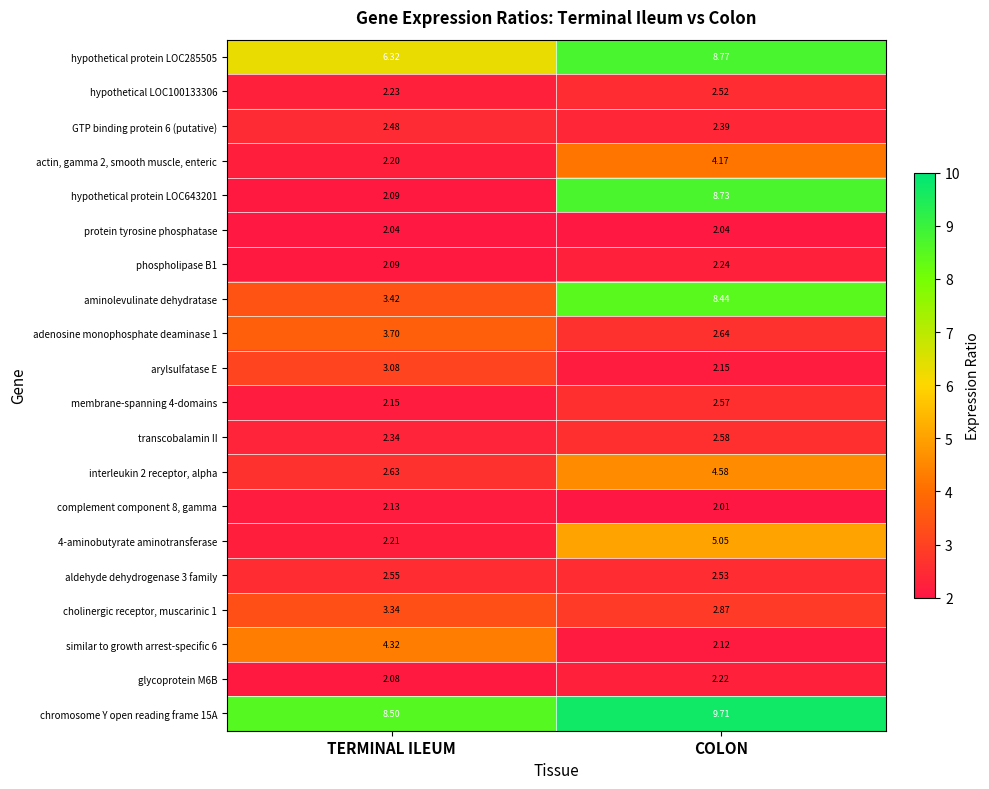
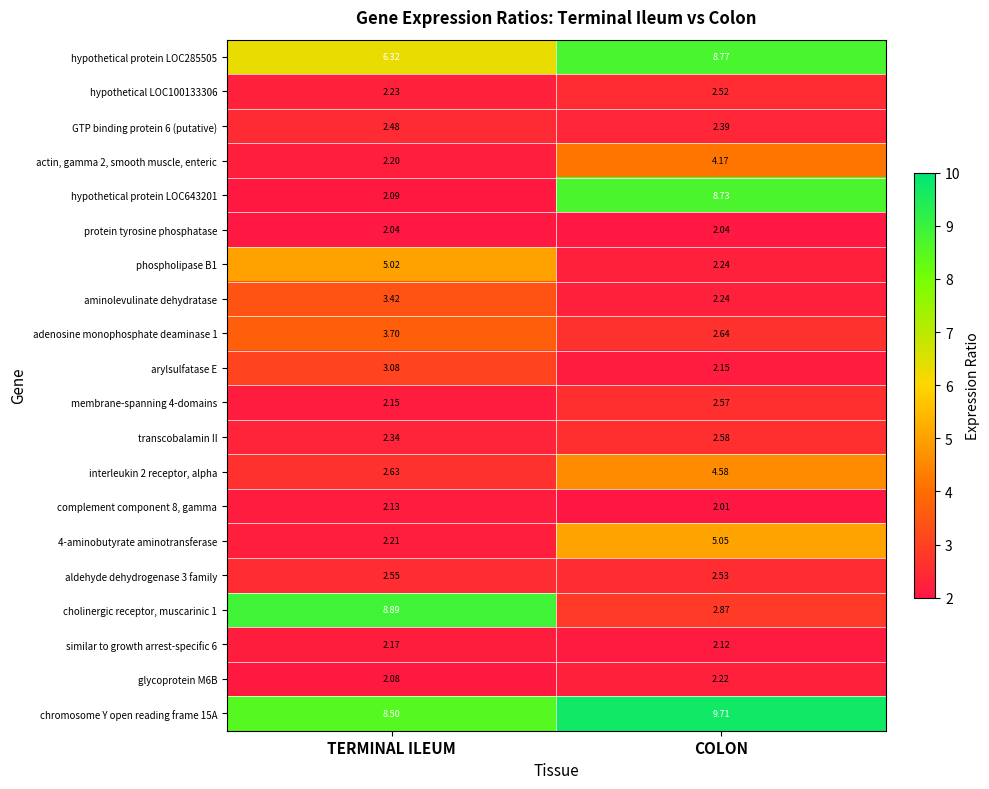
phospholipase B1, TERMINAL ILEUM: 2.09 -> 5.02
aminolevulinate dehydratase, COLON: 8.44 -> 2.24
cholinergic receptor, muscarinic 1, TERMINAL ILEUM: 3.34 -> 8.89
similar to growth arrest-specific 6, TERMINAL ILEUM: 4.32 -> 2.17
